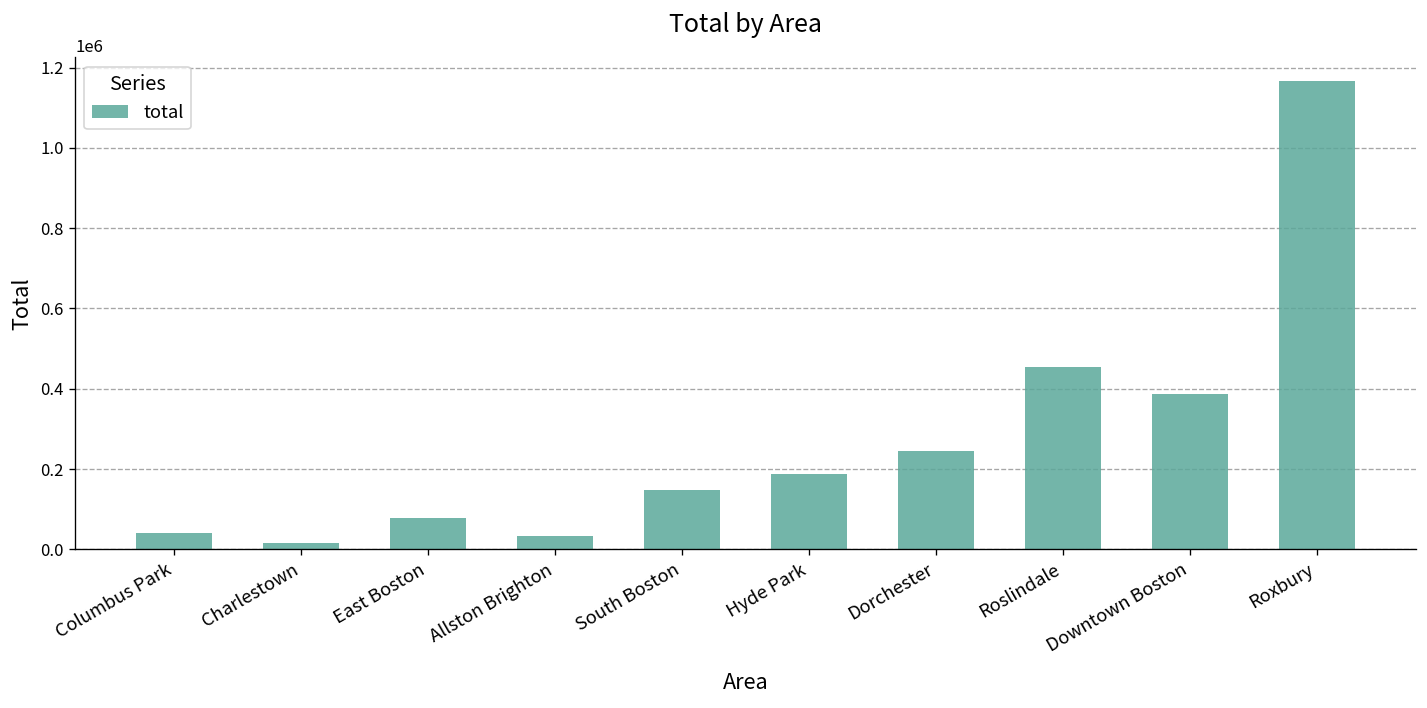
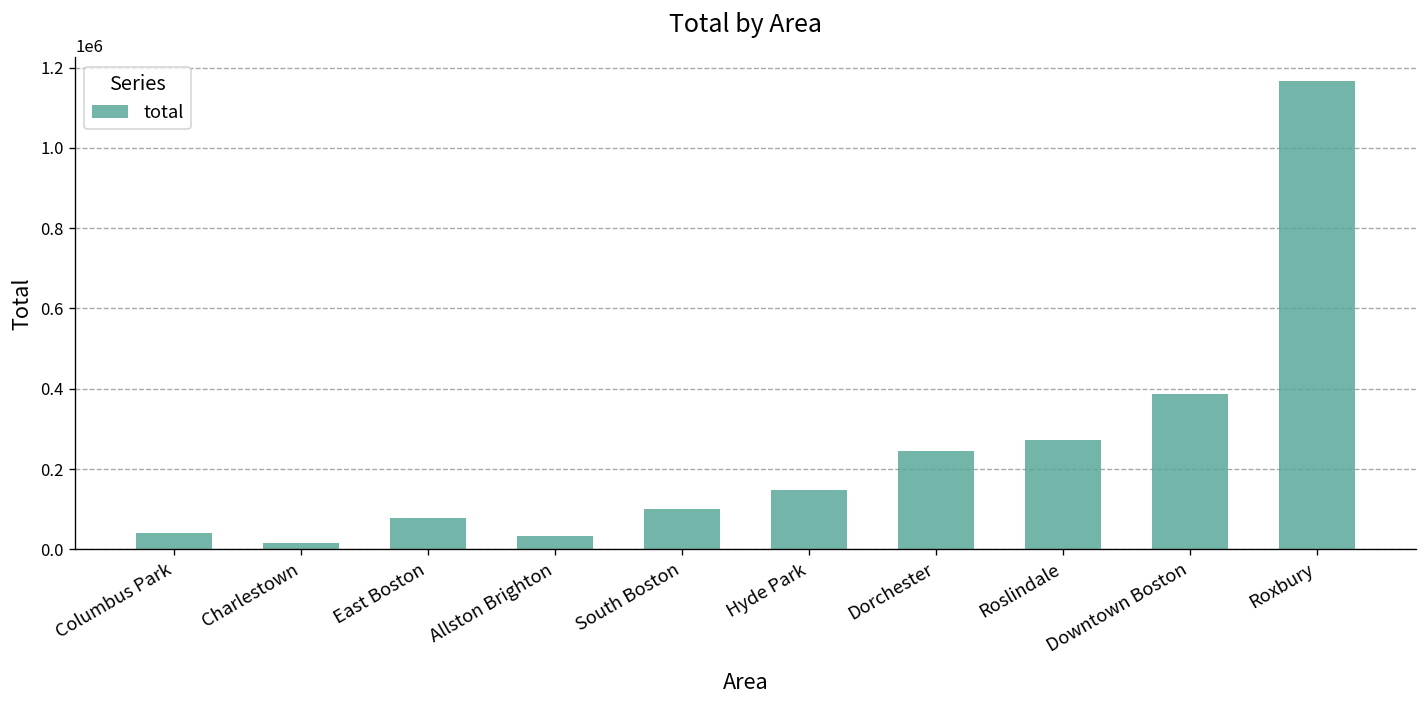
South Boston: 150000 -> 100000
Hyde Park: 190000 -> 150000
Roslindale: 450000 -> 270000
